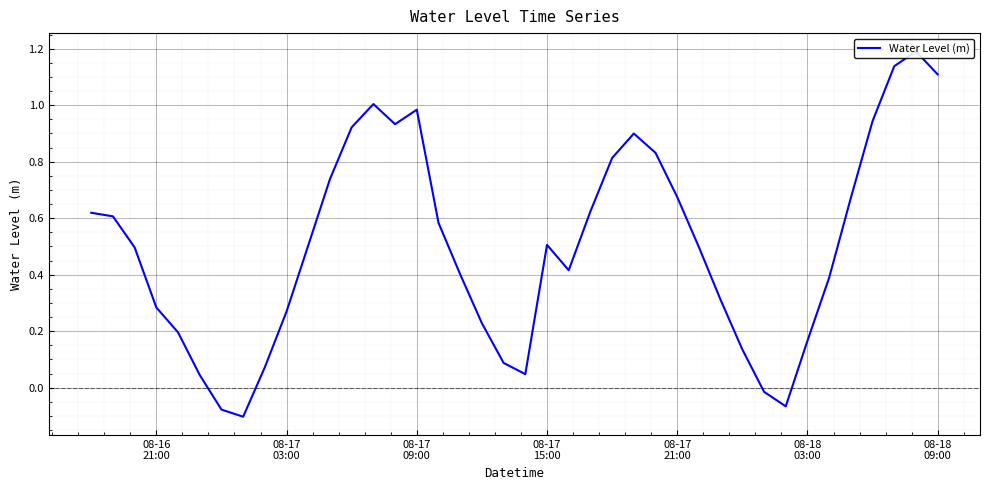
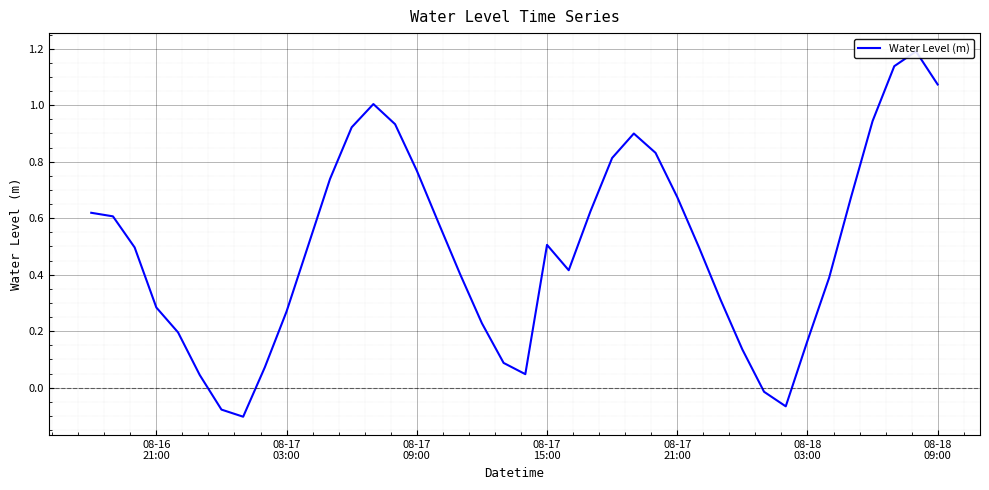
08-17 09:00: 0.98 -> 0.77
08-18 09:00: 1.11 -> 1.07
